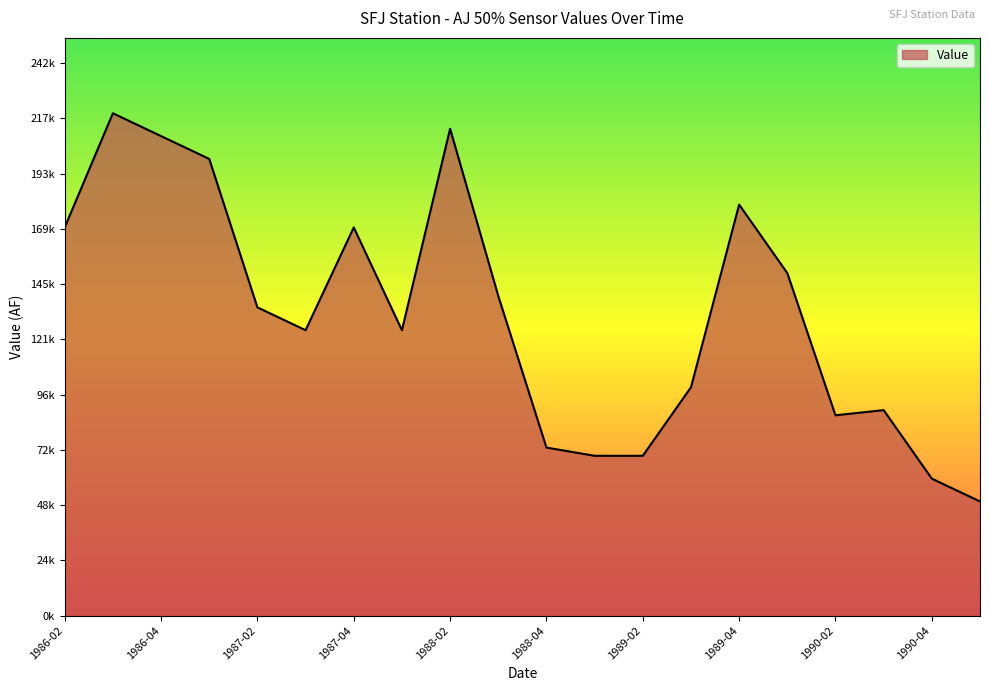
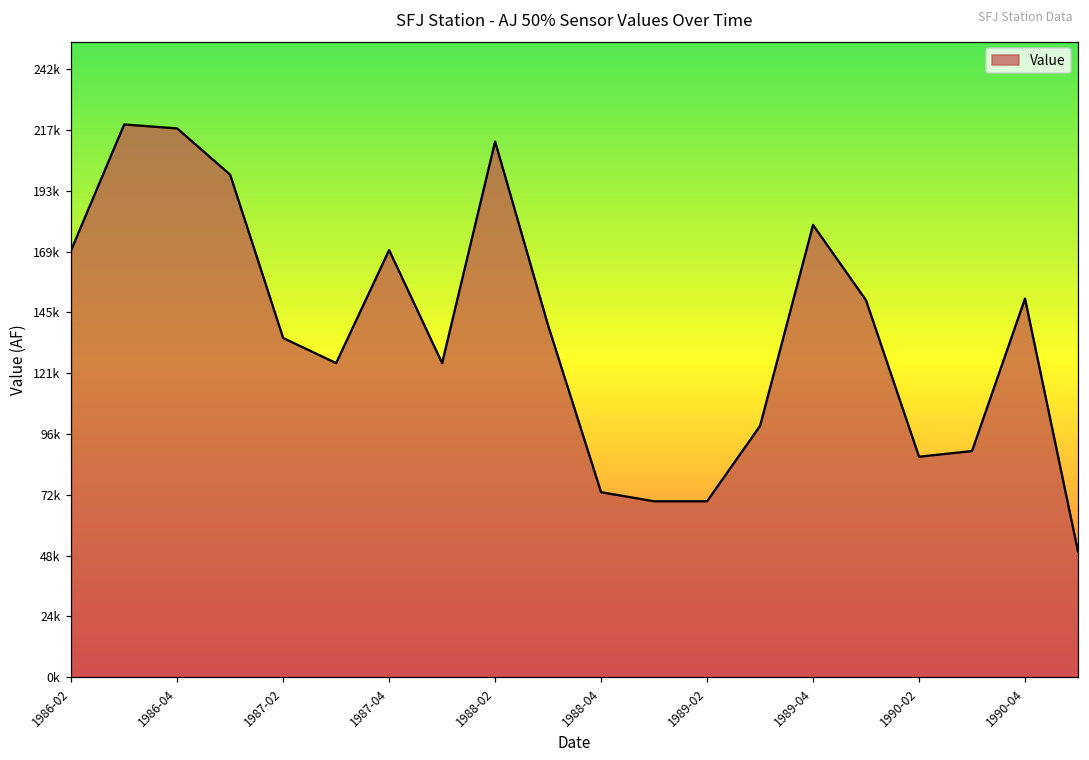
1986-04: 210000 -> 218000
1990-04: 60000 -> 151000
